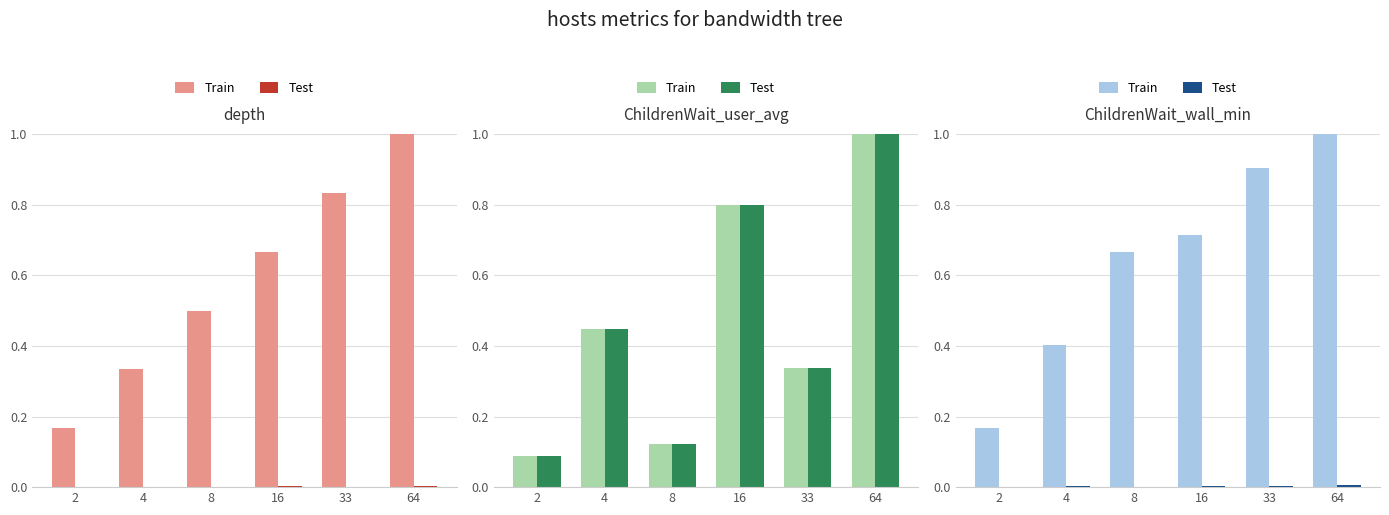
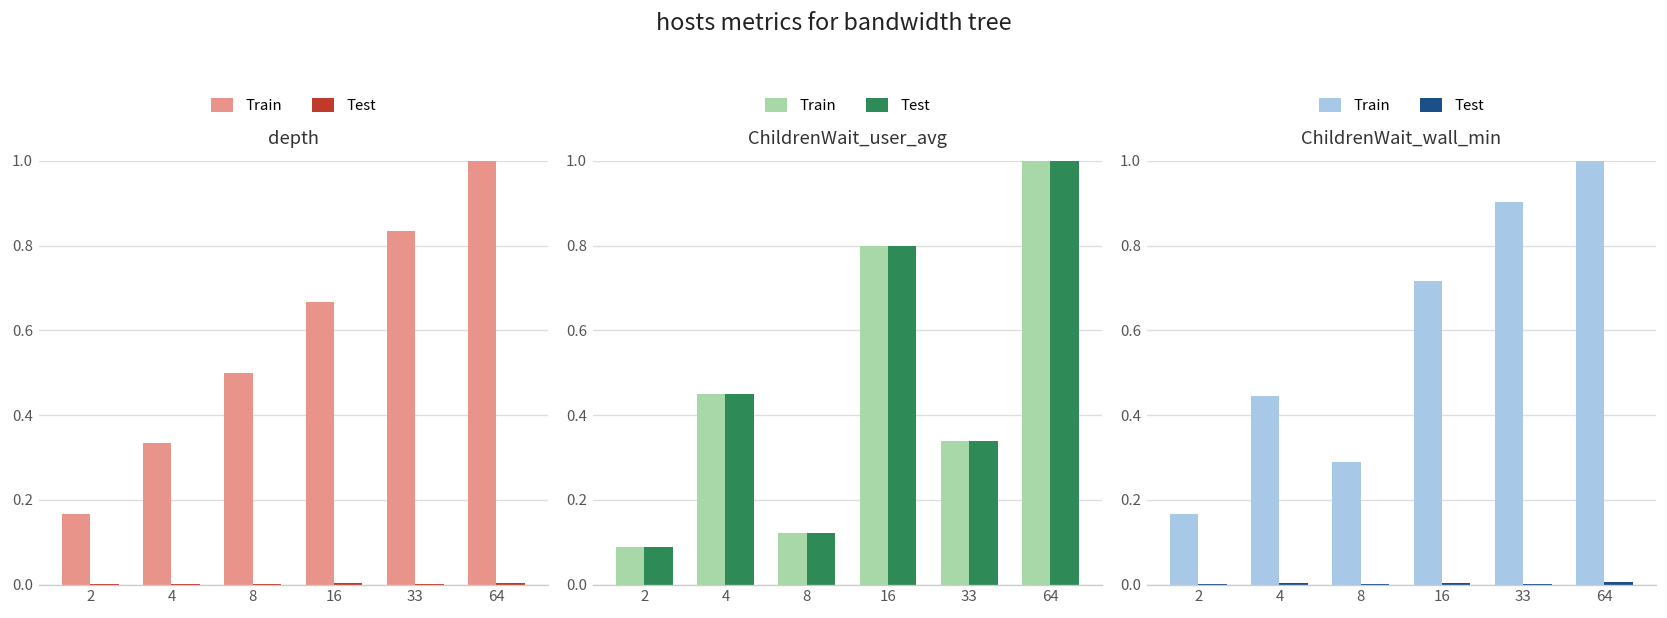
ChildrenWait_wall_min, Train, 4: 0.40 -> 0.44
ChildrenWait_wall_min, Train, 8: 0.66 -> 0.29
